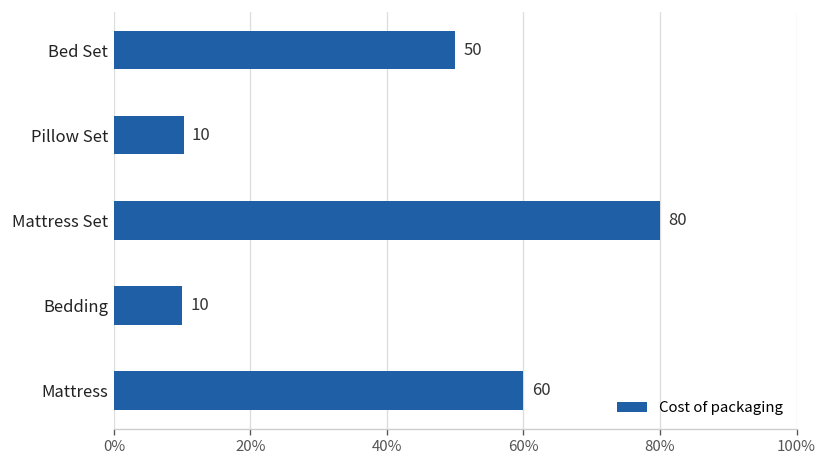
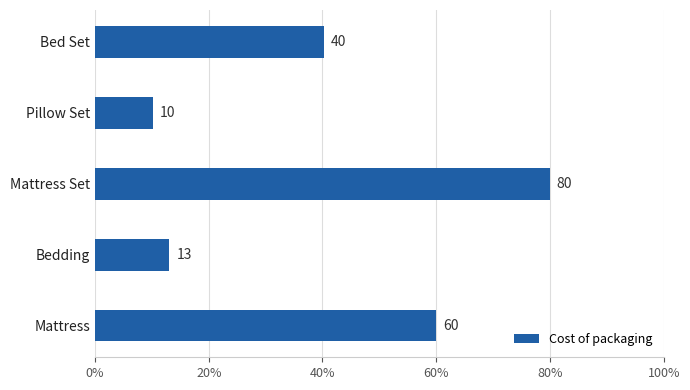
Bed Set: 50 -> 40
Bedding: 10 -> 13
